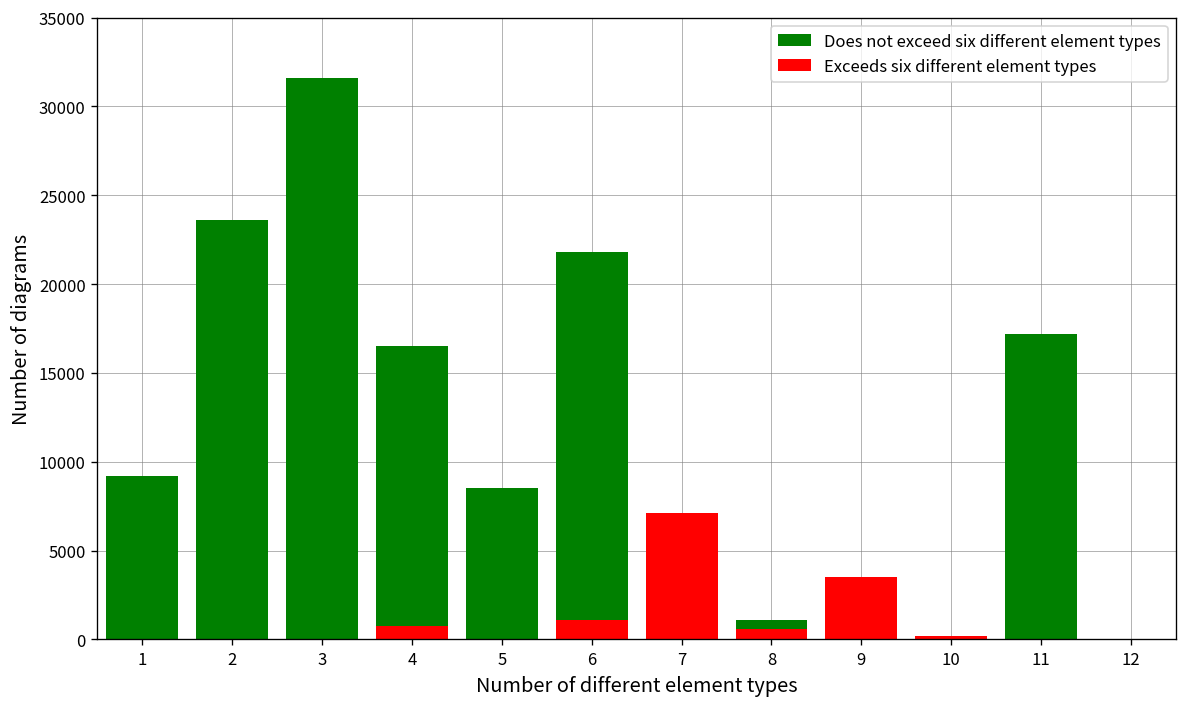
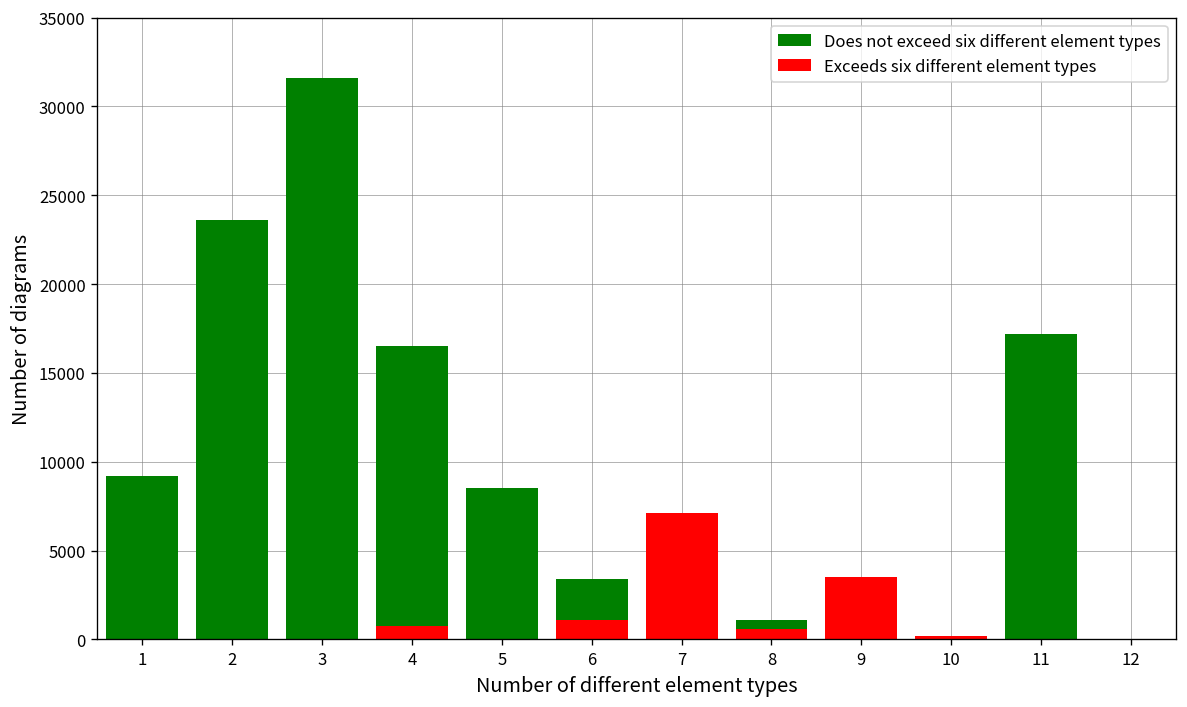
Does not exceed six different element types, 6: 21800 -> 3400
